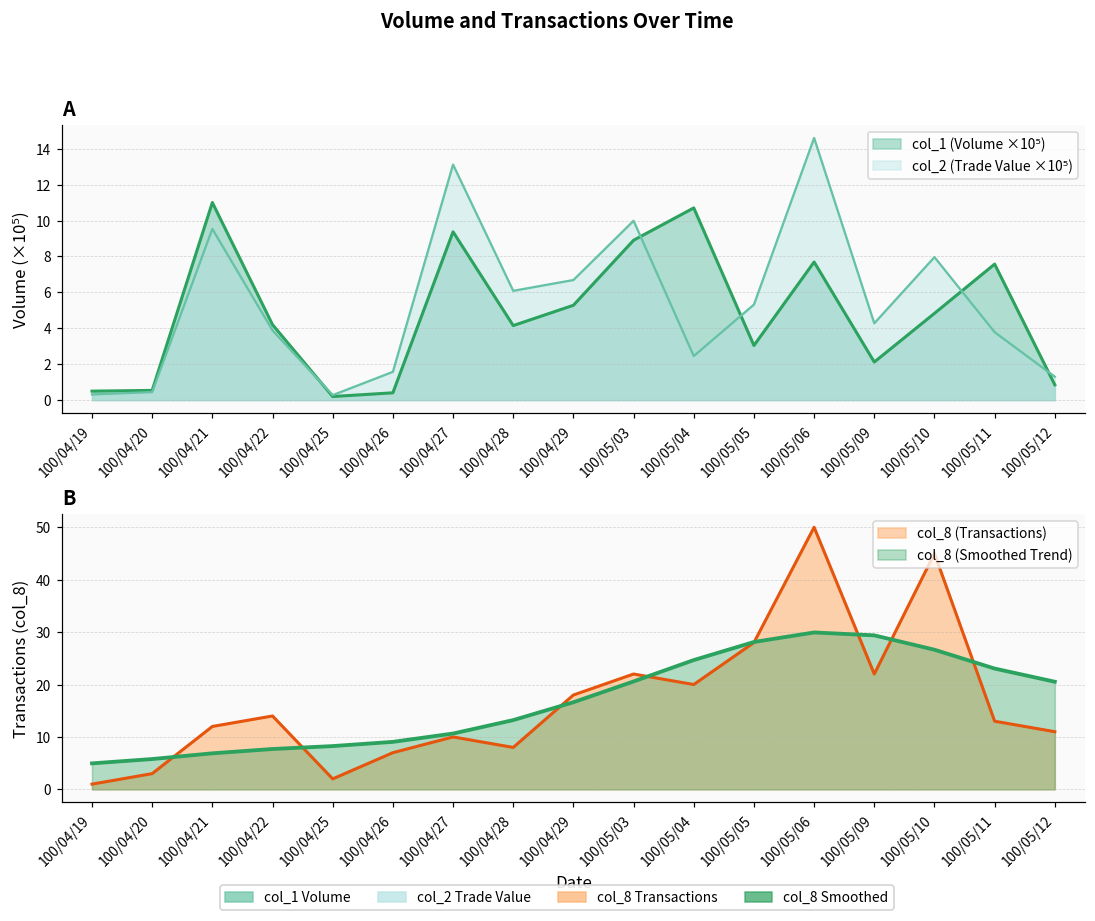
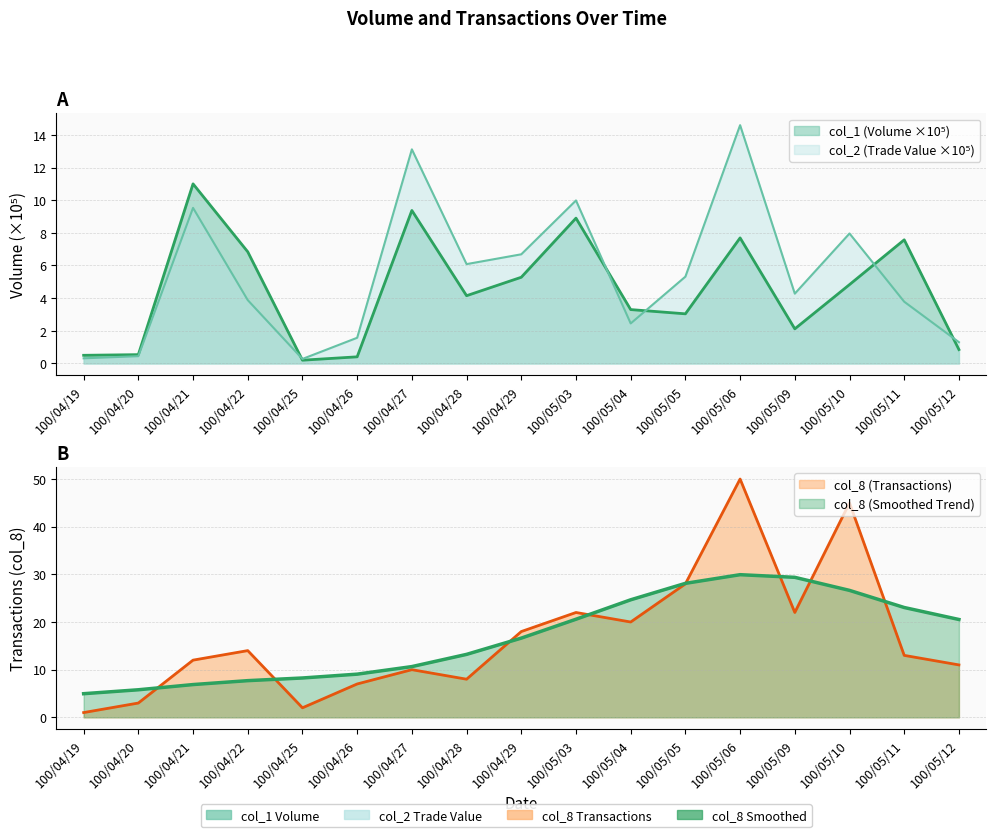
A, col_1 (Volume ×10⁵), 100/04/22: 4.2 -> 6.8
A, col_1 (Volume ×10⁵), 100/05/04: 10.7 -> 3.3
